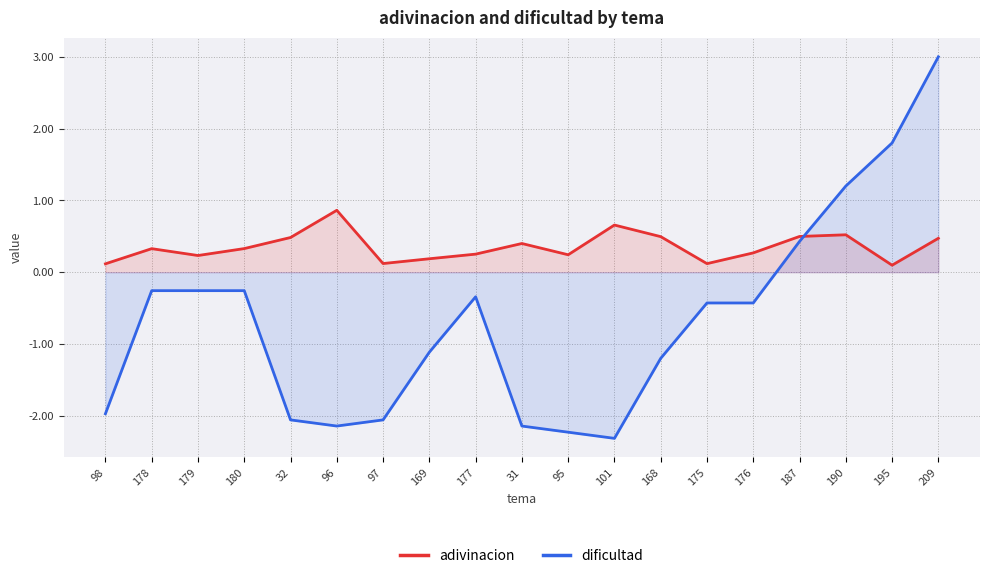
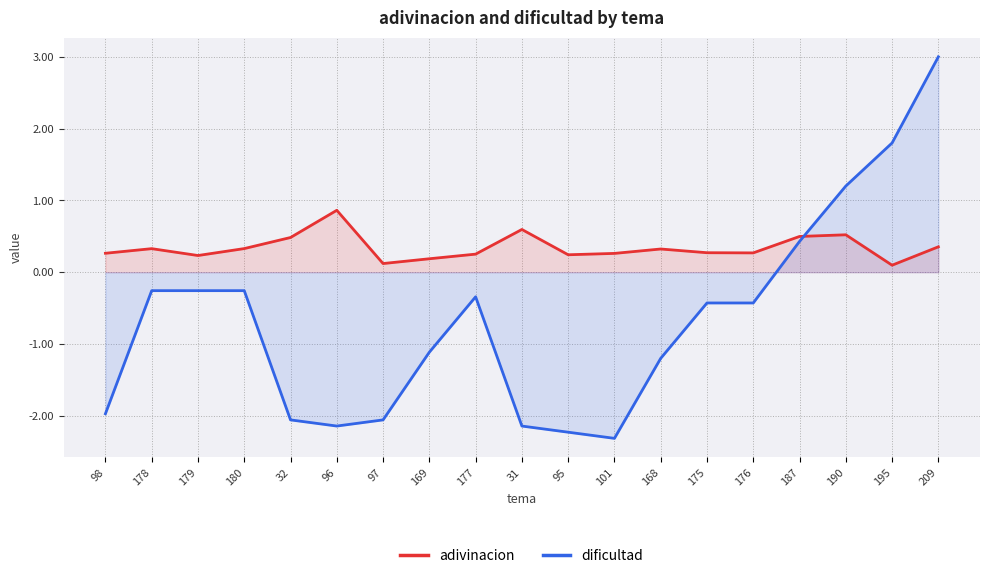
adivinacion, 98: 0.1 -> 0.3
adivinacion, 31: 0.4 -> 0.6
adivinacion, 101: 0.7 -> 0.3
adivinacion, 168: 0.5 -> 0.3
adivinacion, 175: 0.1 -> 0.3
adivinacion, 209: 0.5 -> 0.4
